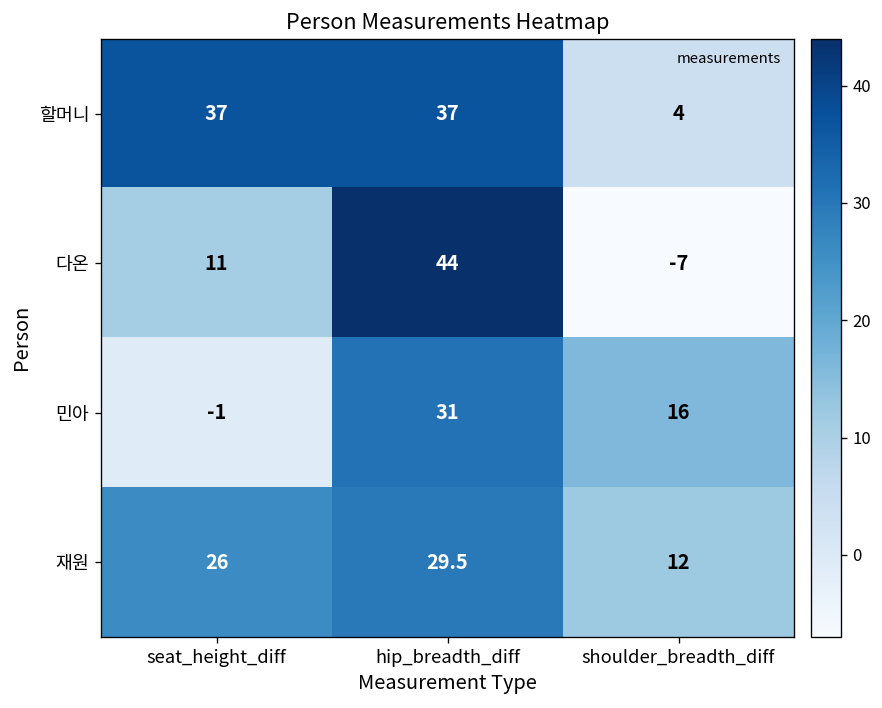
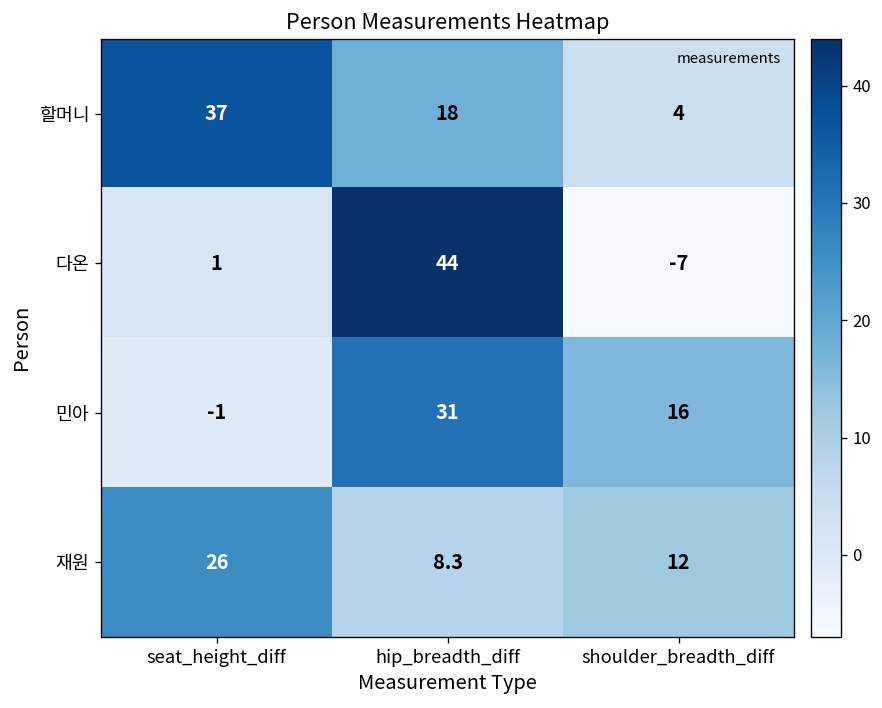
할머니, hip_breadth_diff: 37 -> 18
다온, seat_height_diff: 11 -> 1
재원, hip_breadth_diff: 29.5 -> 8.3
